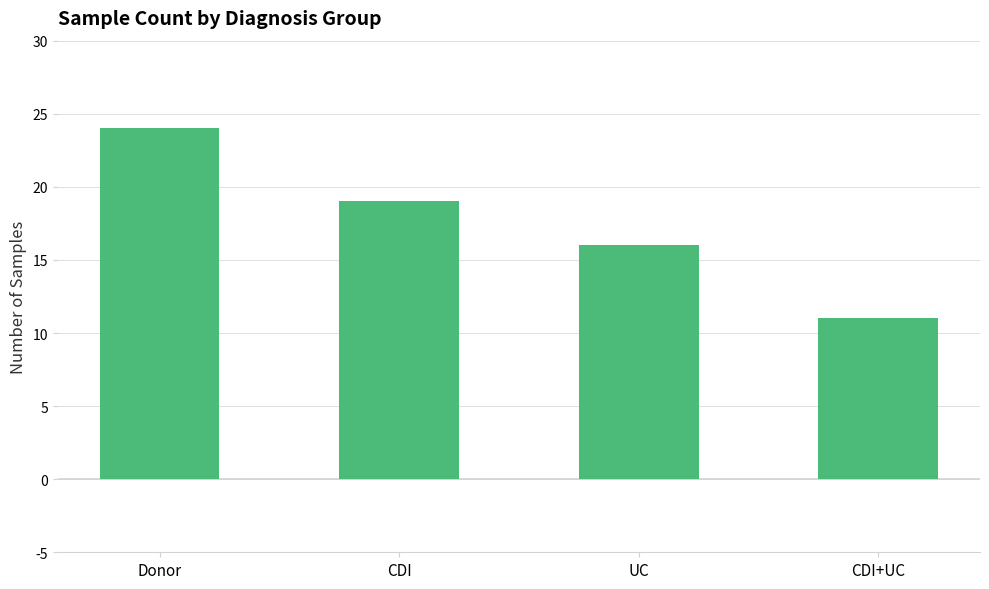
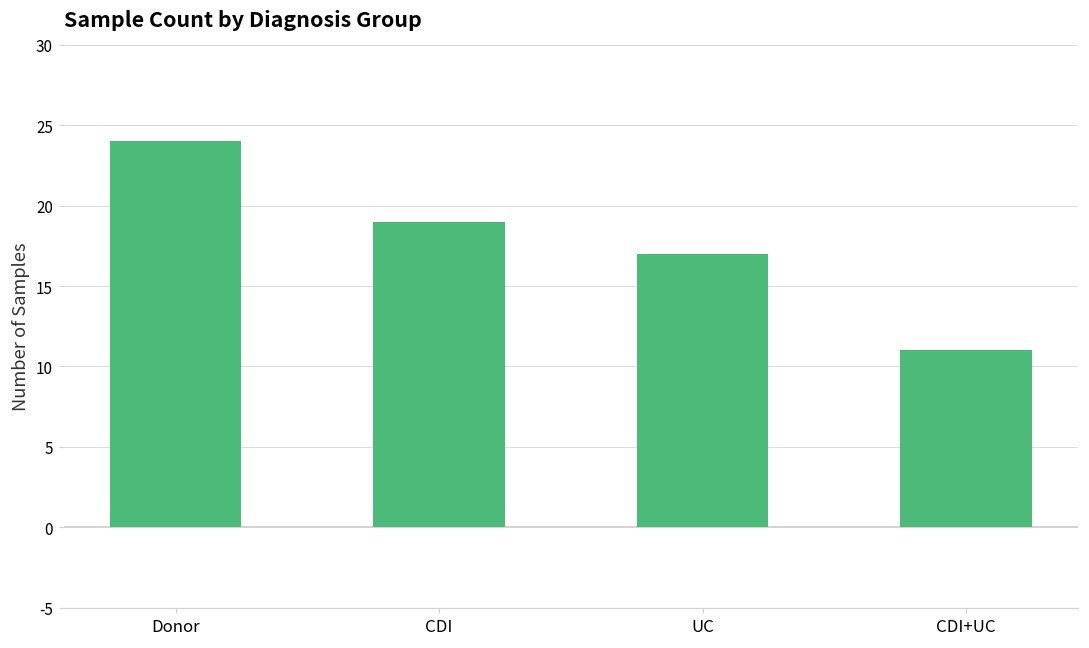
UC: 16 -> 17
